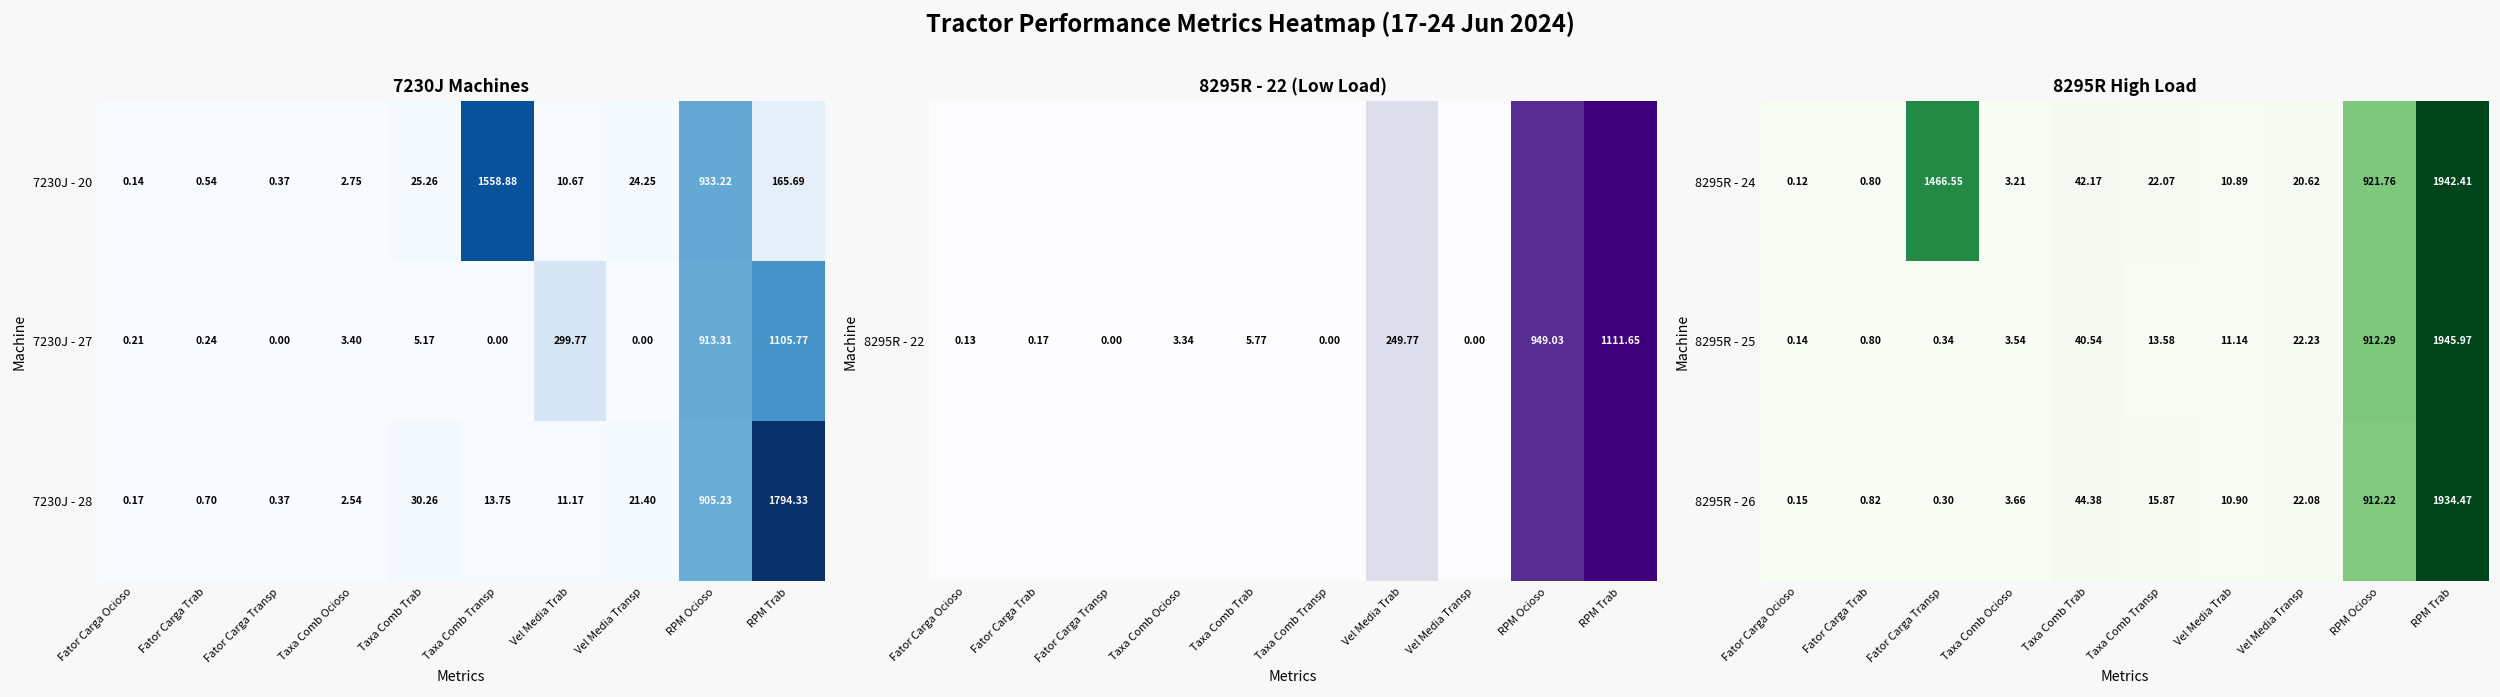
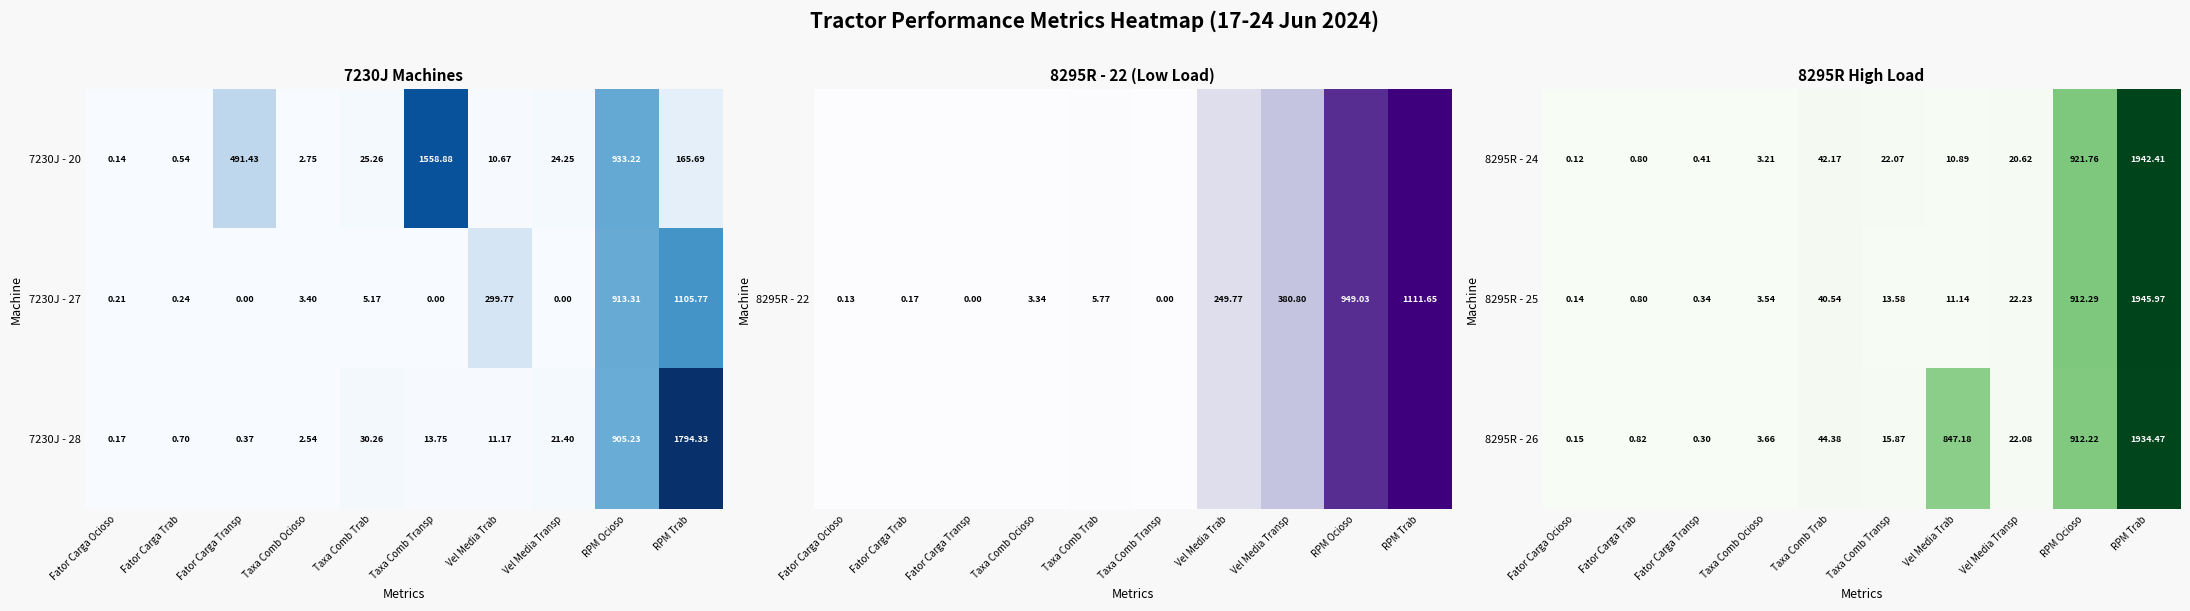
7230J Machines, 7230J - 20, Fator Carga Transp: 0.37 -> 491.43
8295R - 22 (Low Load), 8295R - 22, Vel Media Transp: 0.00 -> 380.80
8295R High Load, 8295R - 24, Fator Carga Transp: 1466.55 -> 0.41
8295R High Load, 8295R - 26, Vel Media Trab: 10.90 -> 847.18
